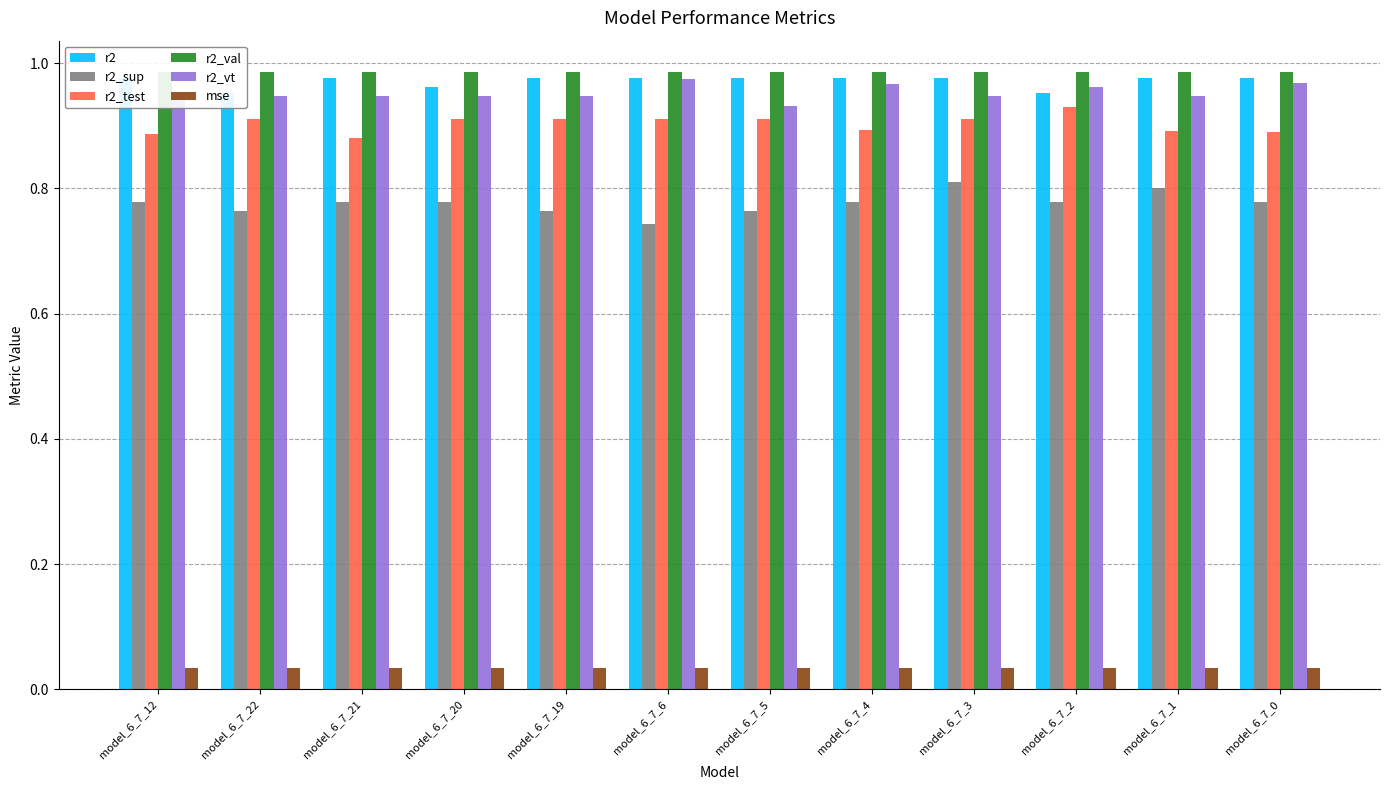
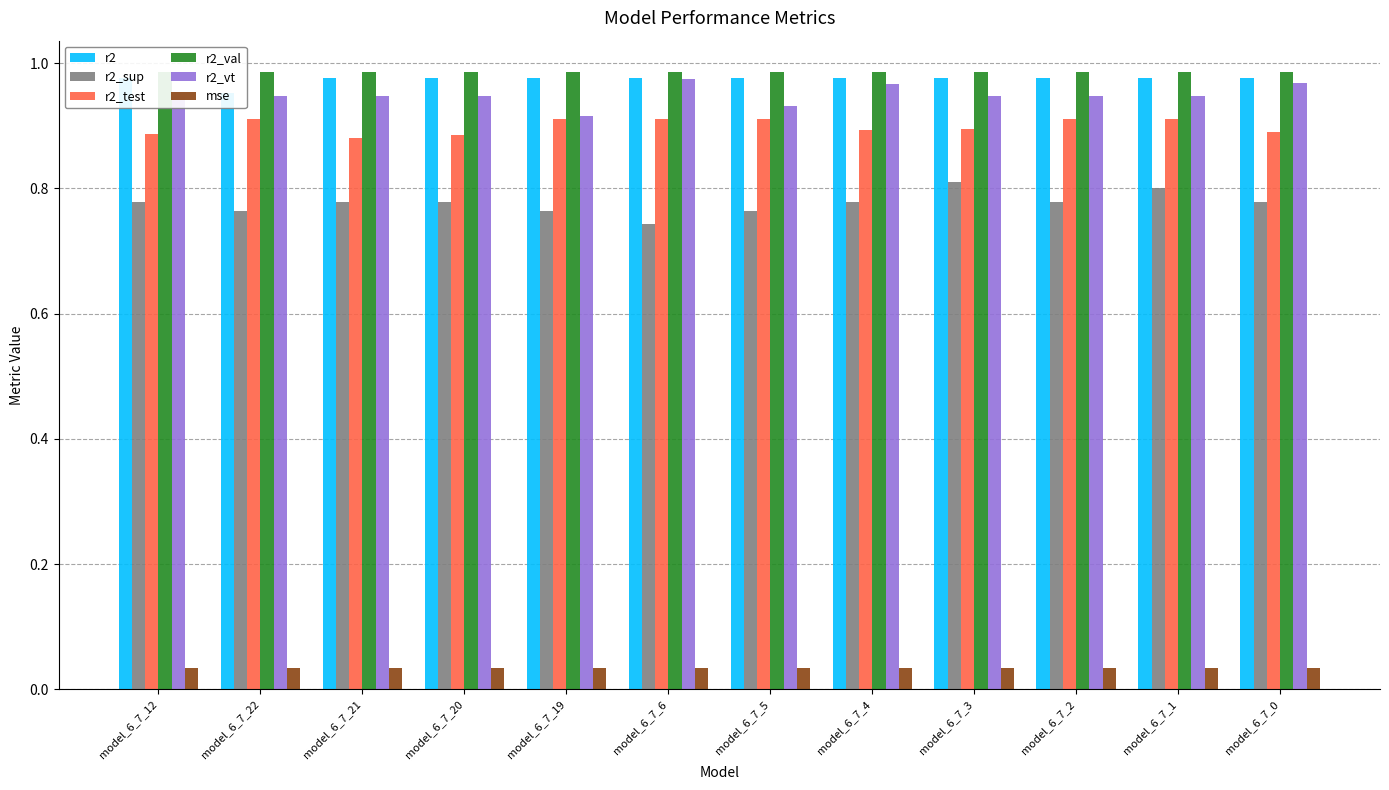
r2, model_6_7_20: 0.96 -> 0.98
r2_test, model_6_7_20: 0.91 -> 0.89
r2_vt, model_6_7_19: 0.95 -> 0.92
r2_test, model_6_7_3: 0.91 -> 0.90
r2, model_6_7_2: 0.95 -> 0.98
r2_test, model_6_7_2: 0.93 -> 0.91
r2_vt, model_6_7_2: 0.96 -> 0.95
r2_test, model_6_7_1: 0.89 -> 0.91
